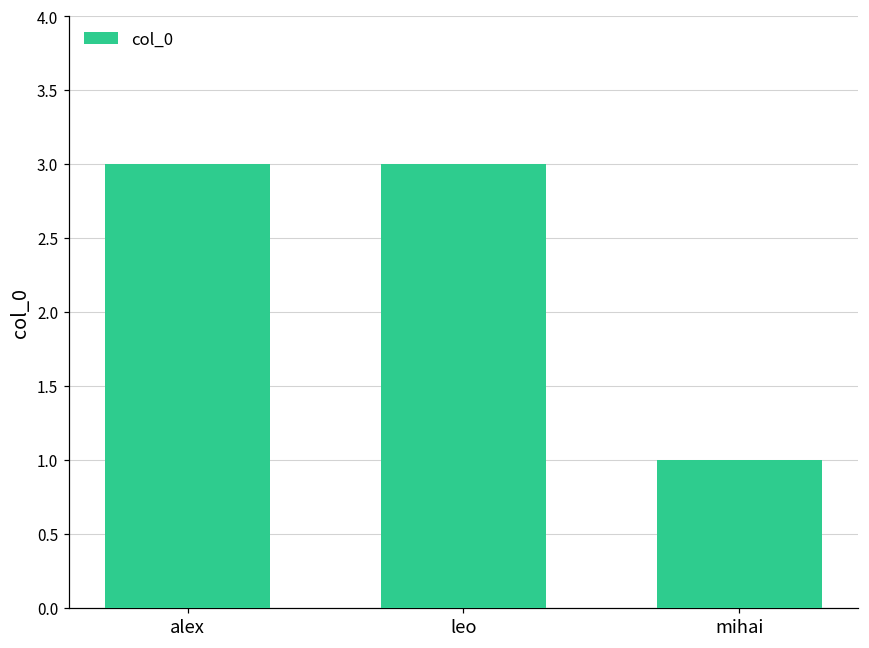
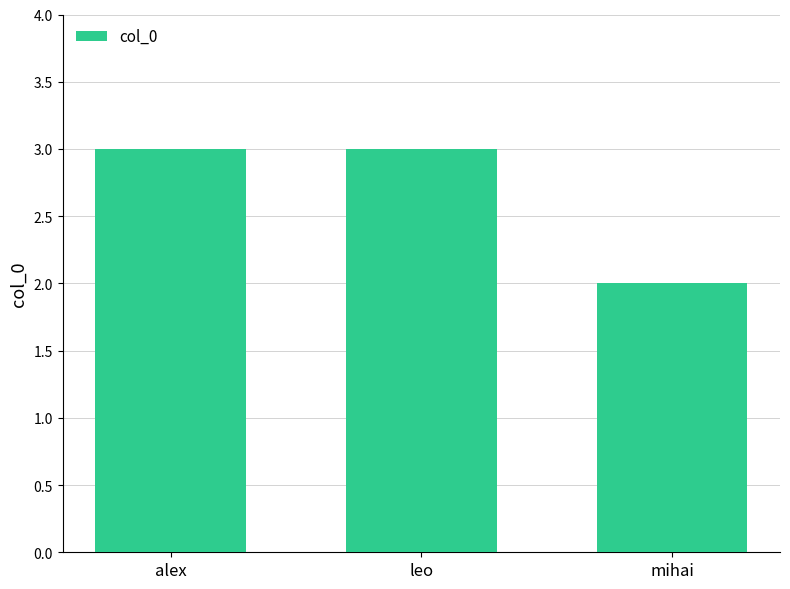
mihai: 1 -> 2
